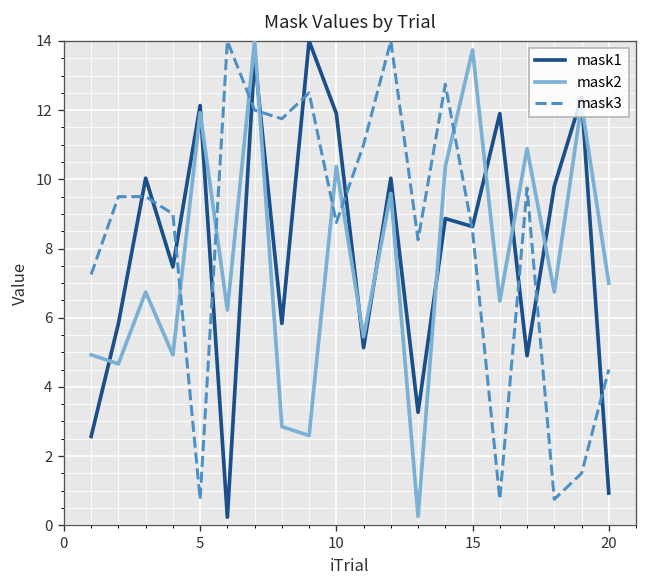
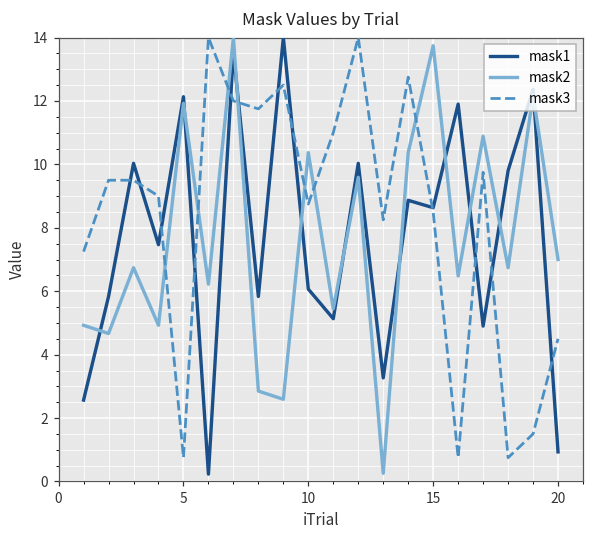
mask1, 10: 11.9 -> 6.1
